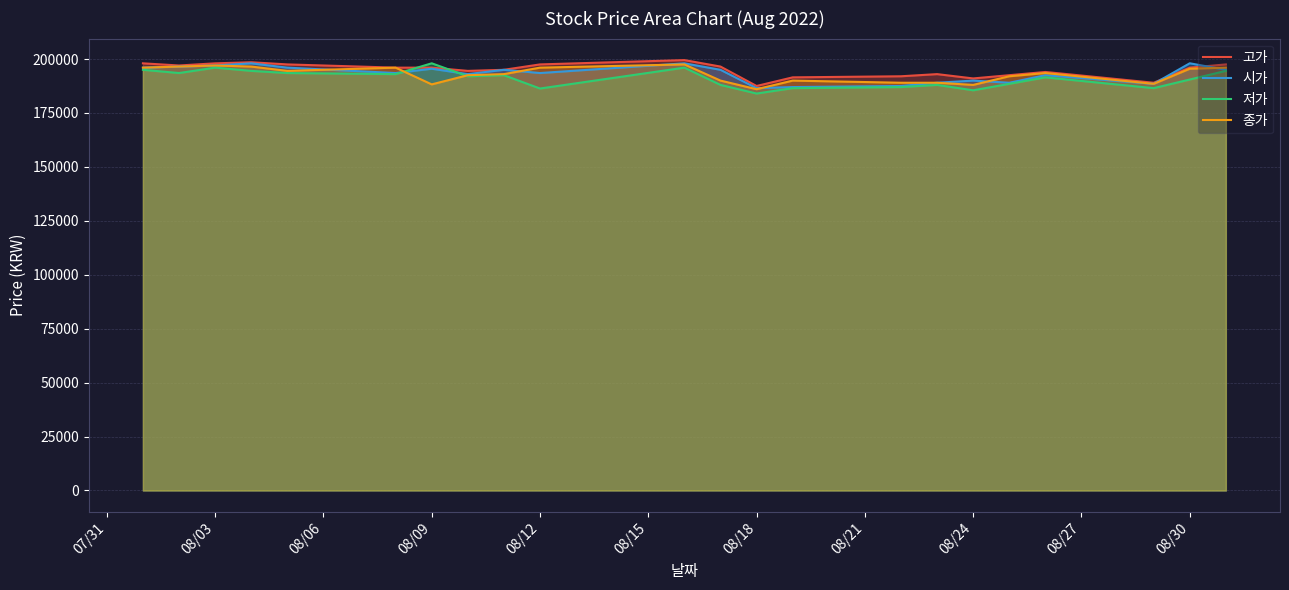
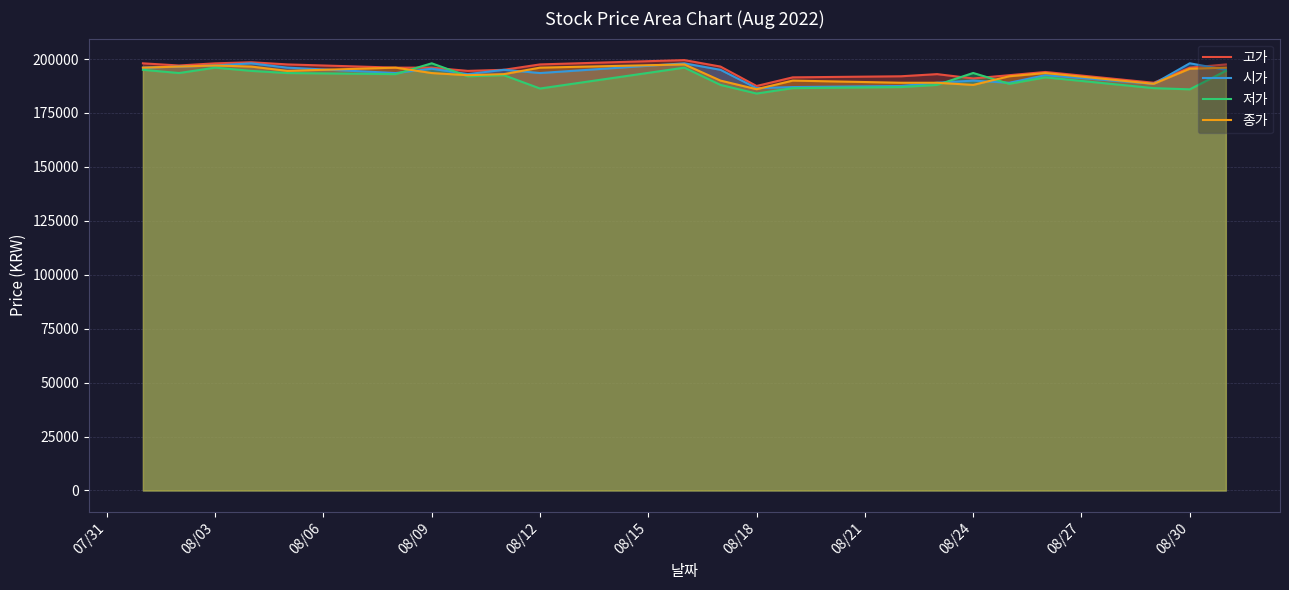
종가, 08/09: 188000 -> 194000
저가, 08/24: 186000 -> 194000
저가, 08/30: 191000 -> 186000
